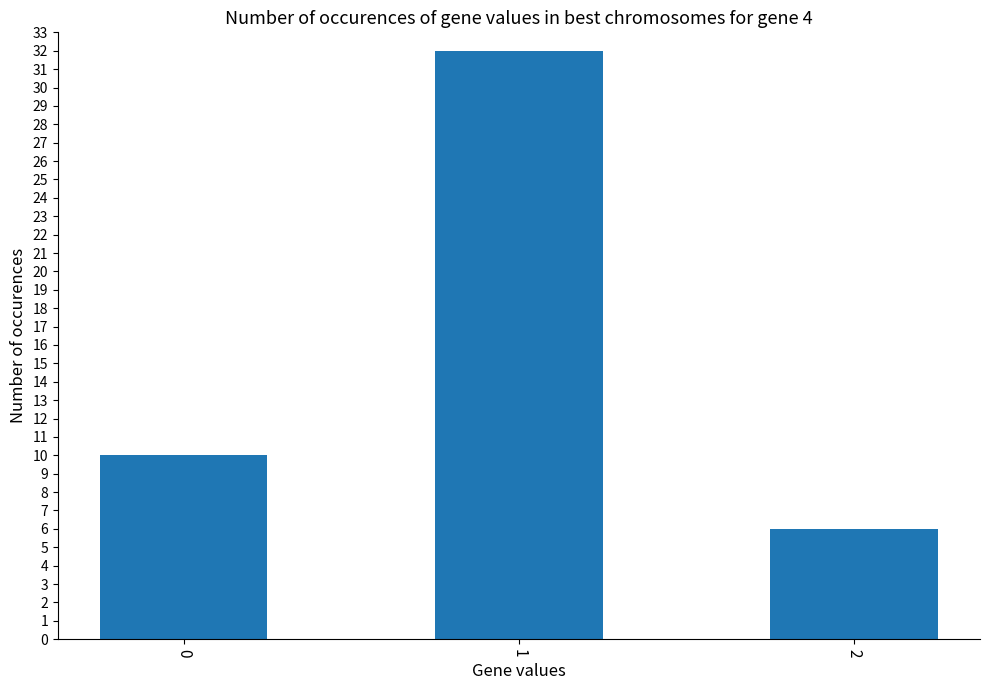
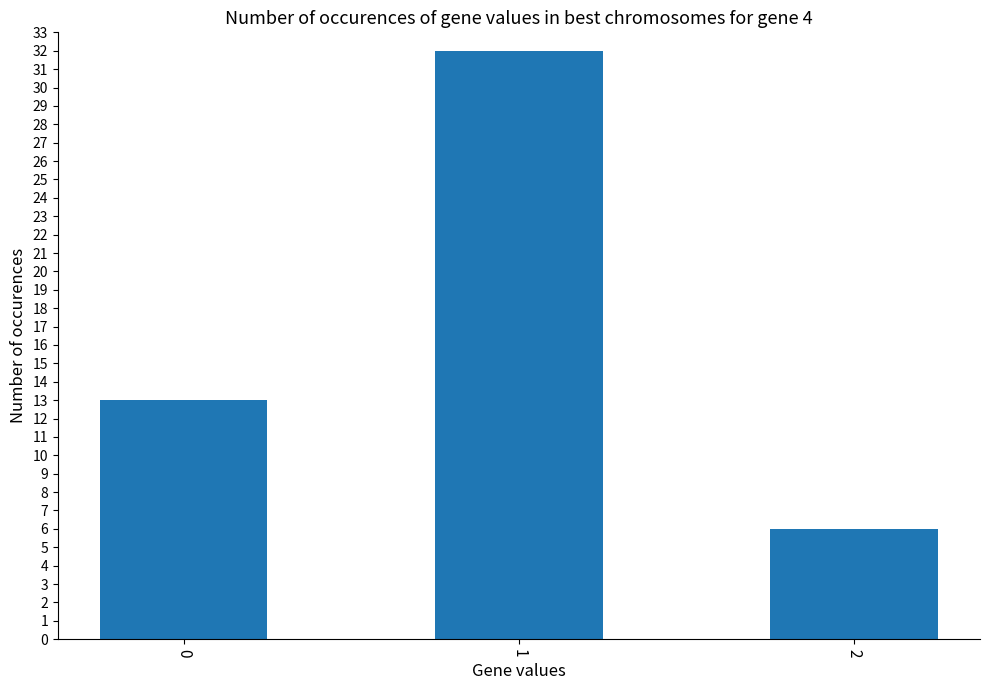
0: 10 -> 13
